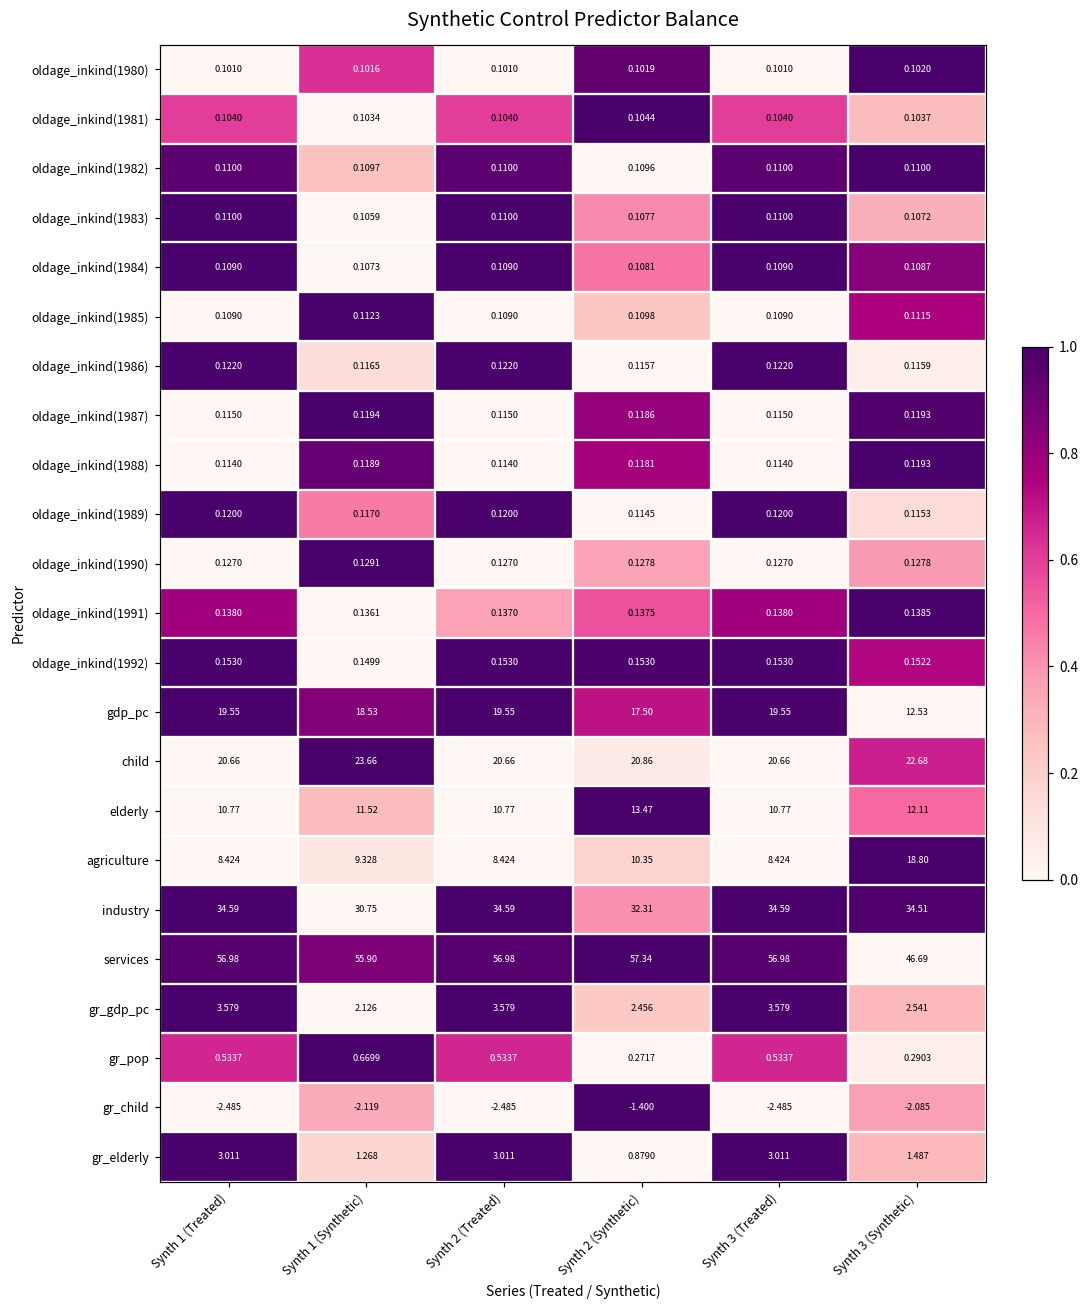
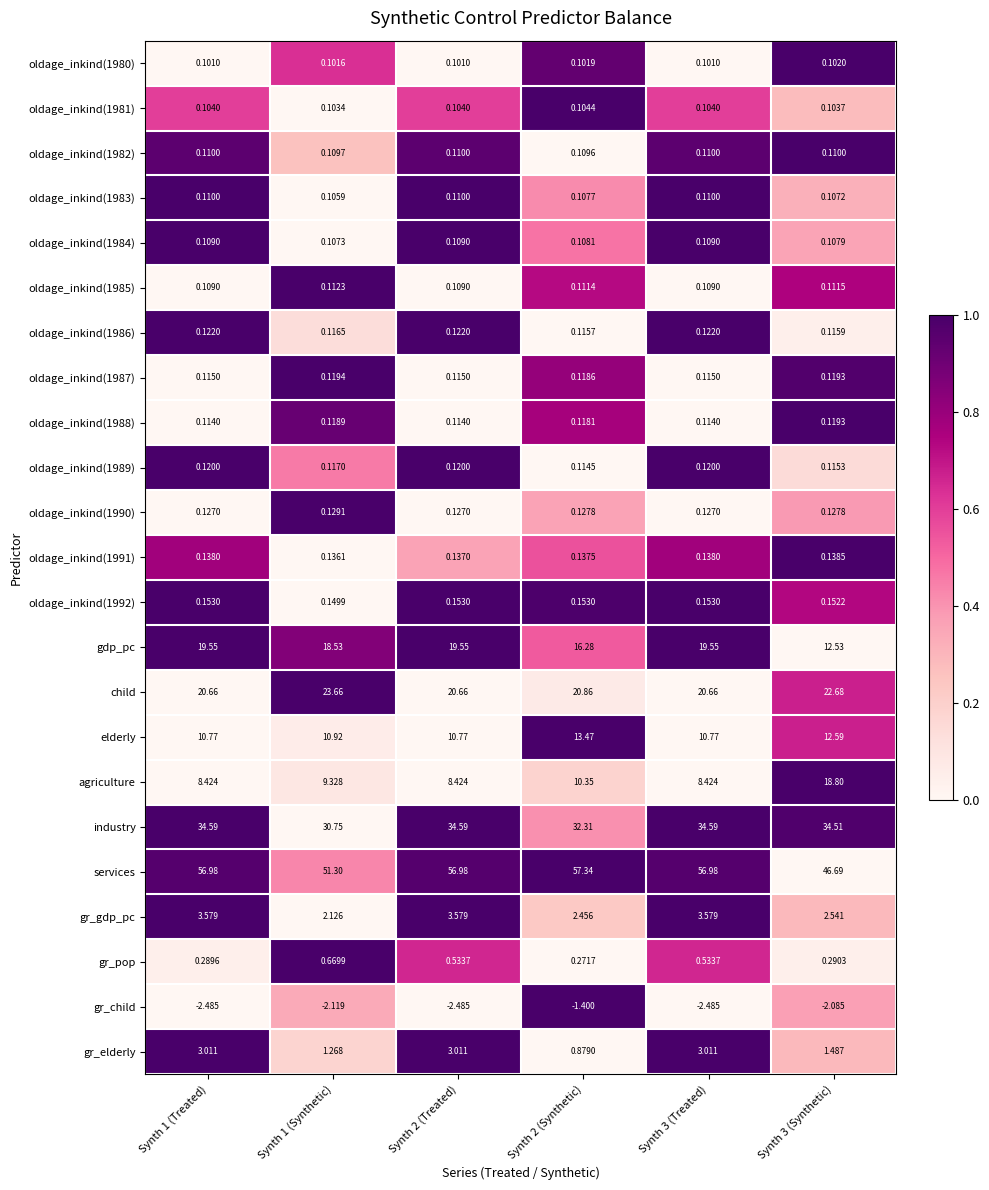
oldage_inkind(1984), Synth 3 (Synthetic): 0.1087 -> 0.1079
oldage_inkind(1985), Synth 2 (Synthetic): 0.1098 -> 0.1114
gdp_pc, Synth 2 (Synthetic): 17.50 -> 16.28
elderly, Synth 1 (Synthetic): 11.52 -> 10.92
elderly, Synth 3 (Synthetic): 12.11 -> 12.59
services, Synth 1 (Synthetic): 55.90 -> 51.30
gr_pop, Synth 1 (Treated): 0.5337 -> 0.2896
